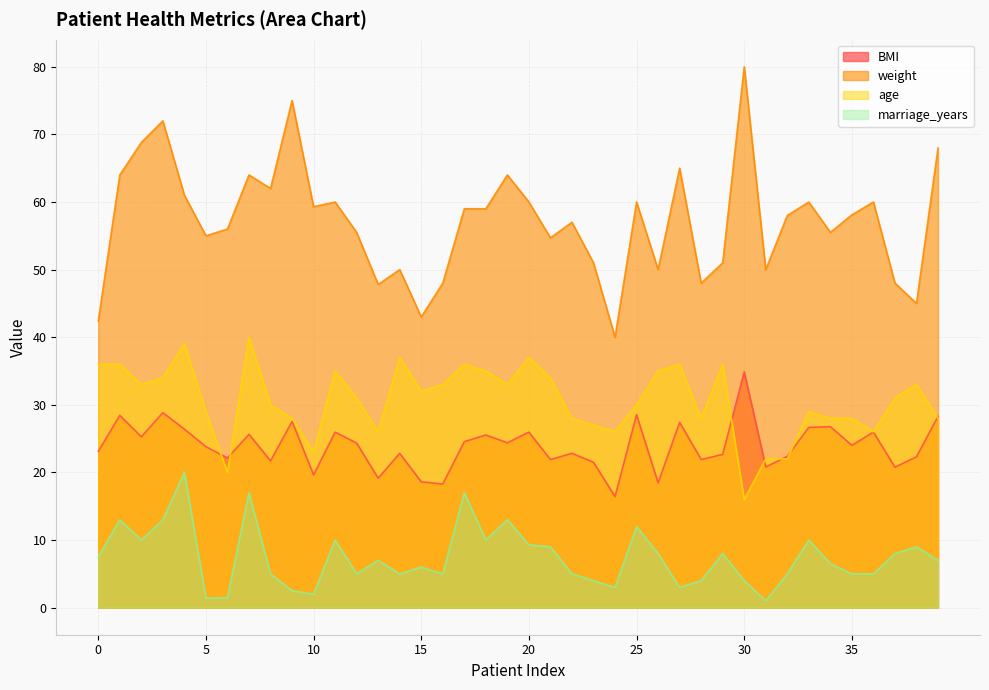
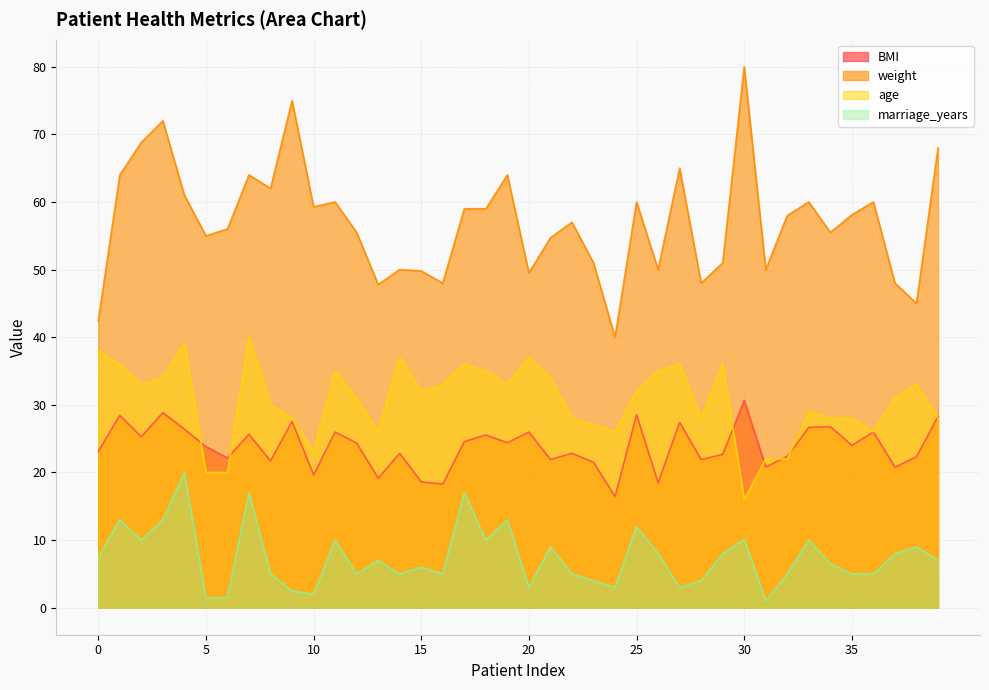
age, 0: 36 -> 38
age, 5: 29 -> 20
weight, 15: 43 -> 50
weight, 20: 60 -> 50
marriage_years, 20: 9 -> 3
age, 25: 30 -> 32
BMI, 30: 35 -> 31
marriage_years, 30: 4 -> 10
